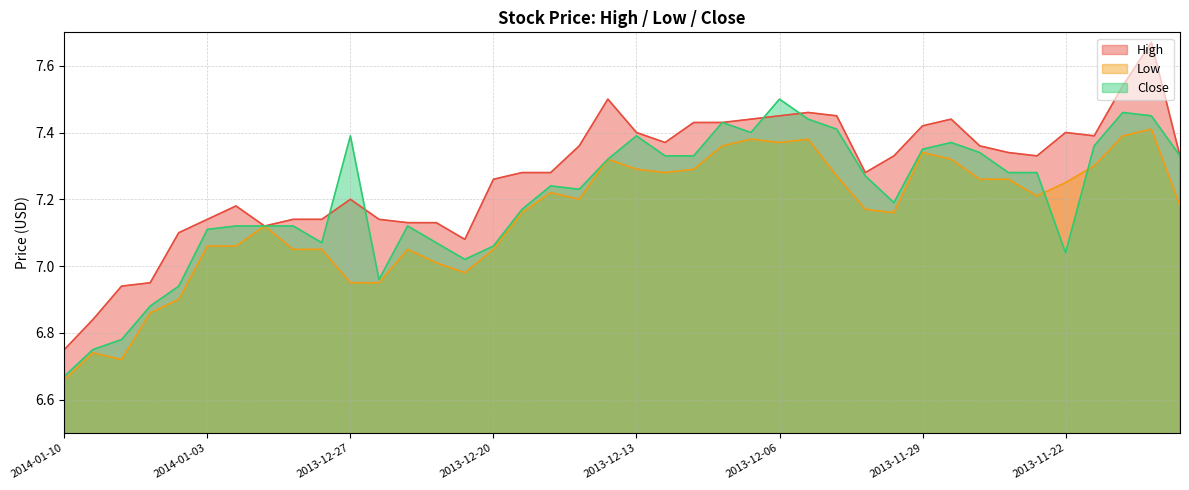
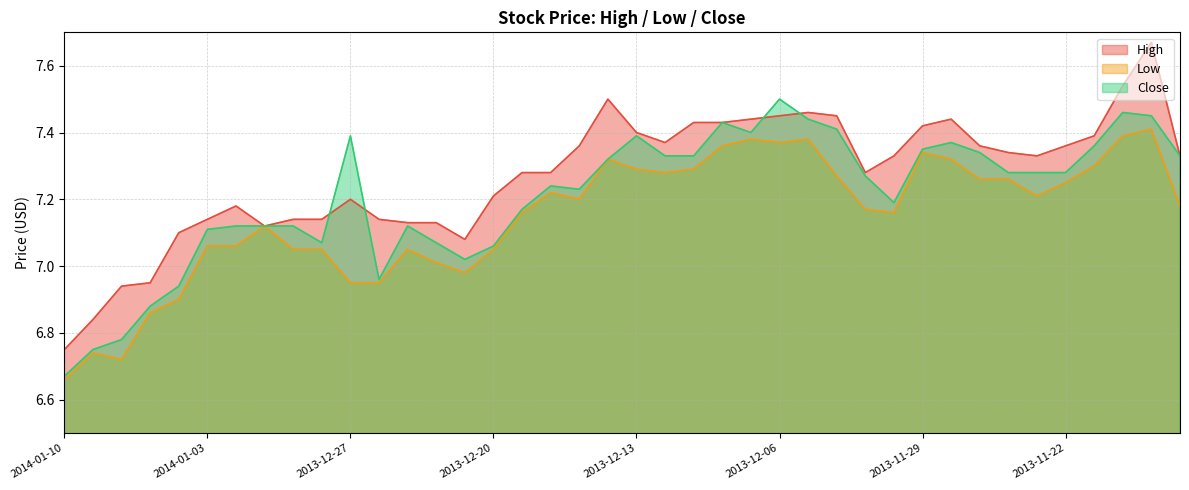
High, 2013-12-20: 7.26 -> 7.21
High, 2013-11-22: 7.40 -> 7.36
Close, 2013-11-22: 7.04 -> 7.28
